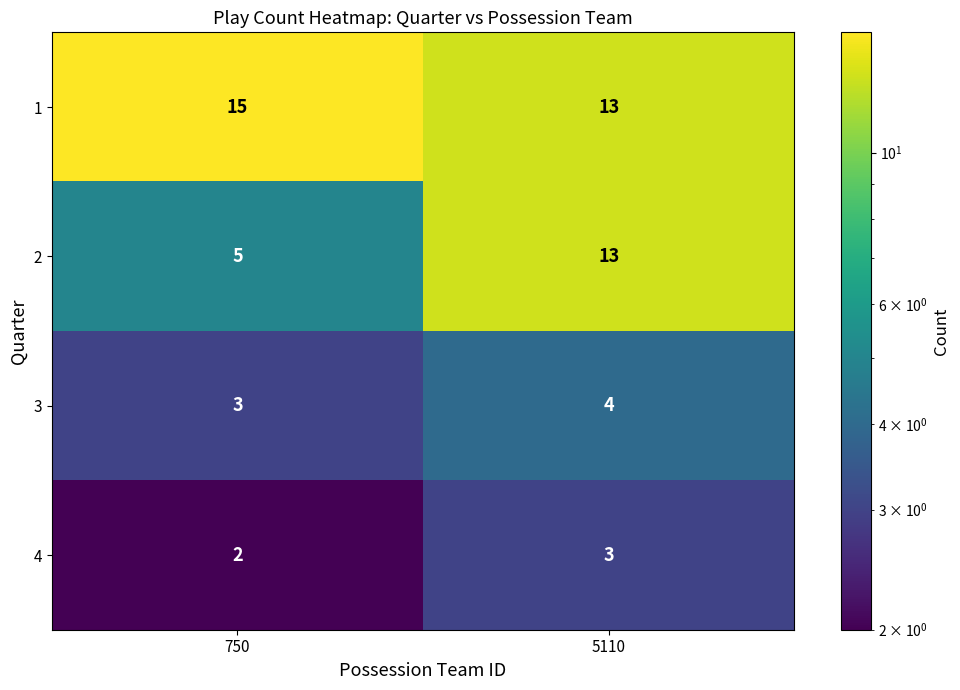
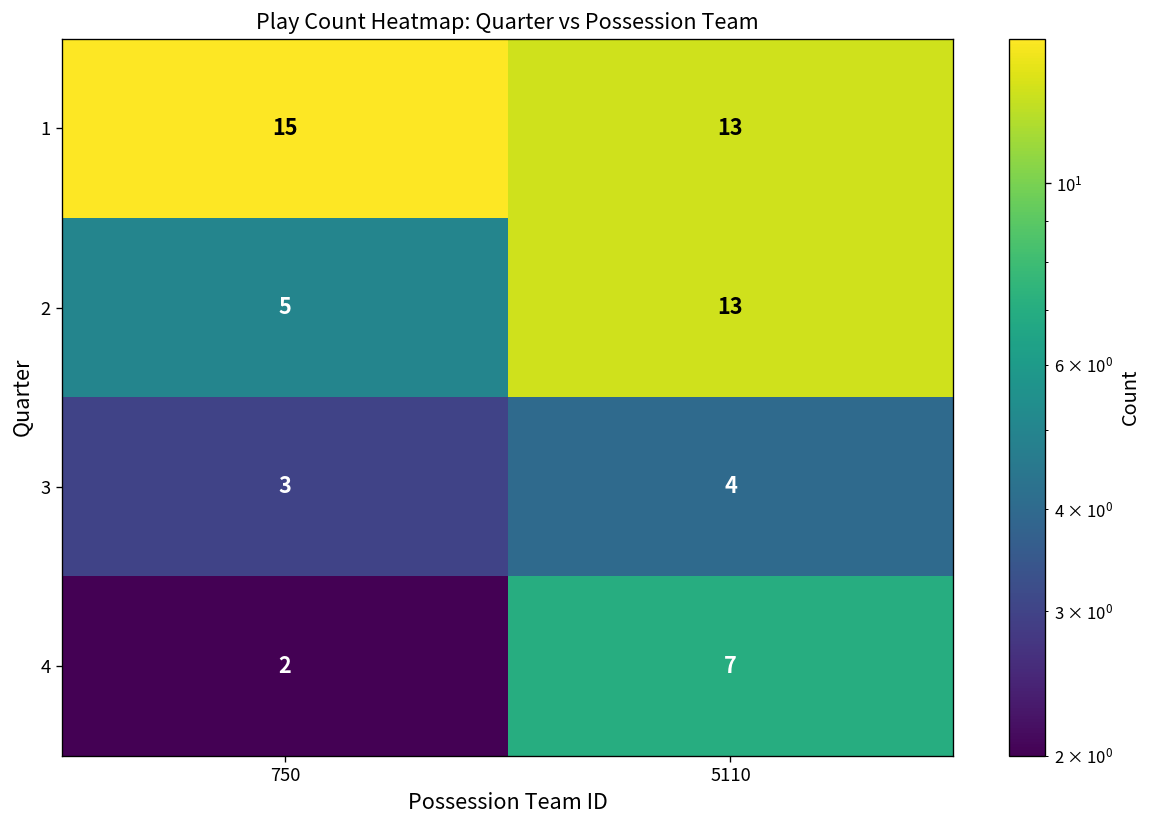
4, 5110: 3 -> 7
